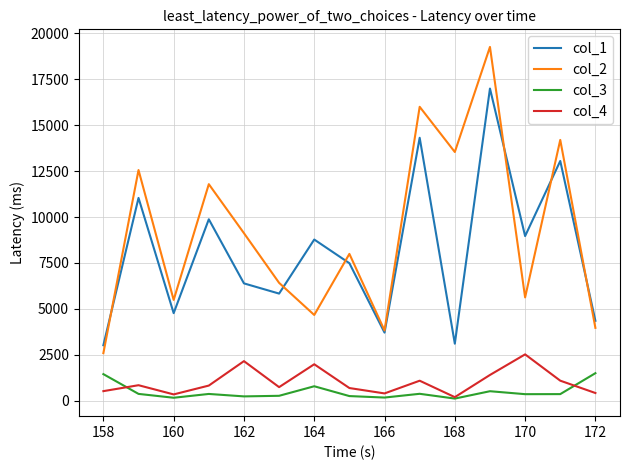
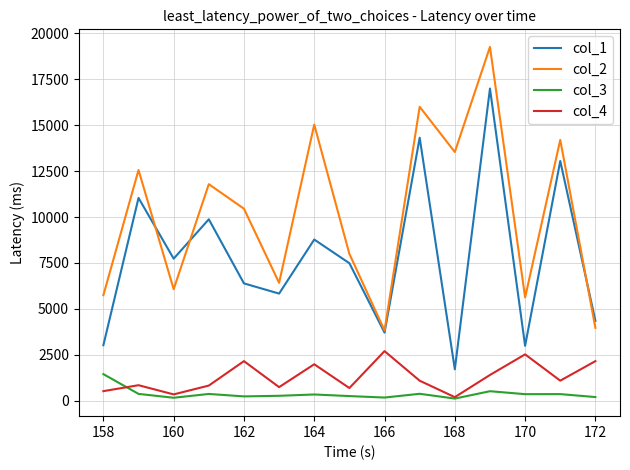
col_2, 158: 2600 -> 5700
col_1, 160: 4800 -> 7700
col_2, 160: 5500 -> 6100
col_2, 162: 9100 -> 10500
col_2, 164: 4700 -> 15000
col_3, 164: 800 -> 300
col_4, 166: 400 -> 2700
col_1, 168: 3100 -> 1700
col_1, 170: 9000 -> 3000
col_3, 172: 1500 -> 200
col_4, 172: 400 -> 2200
